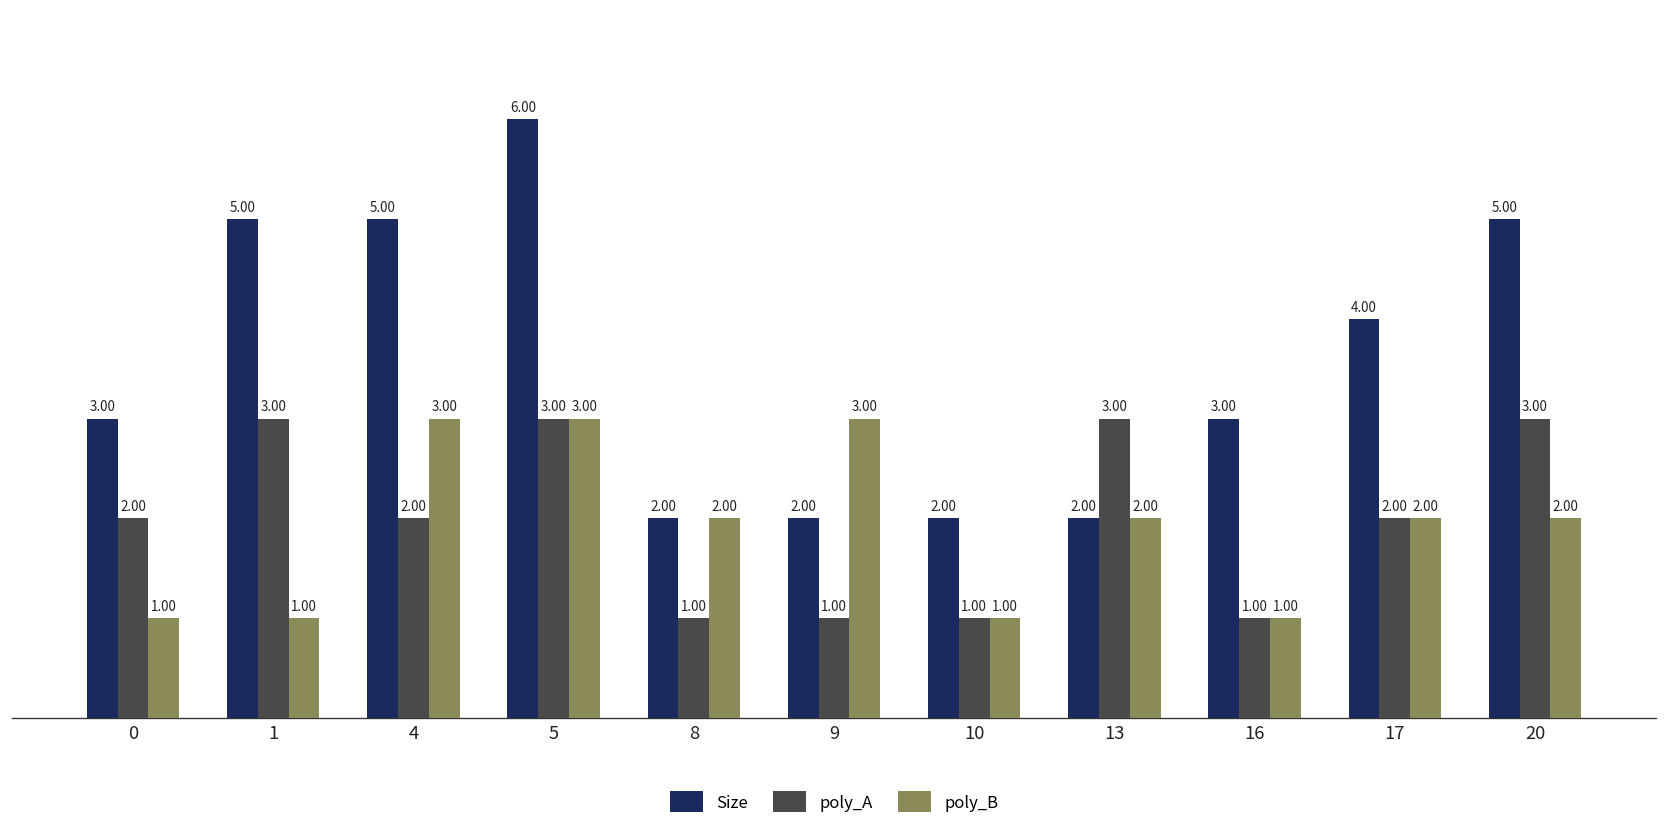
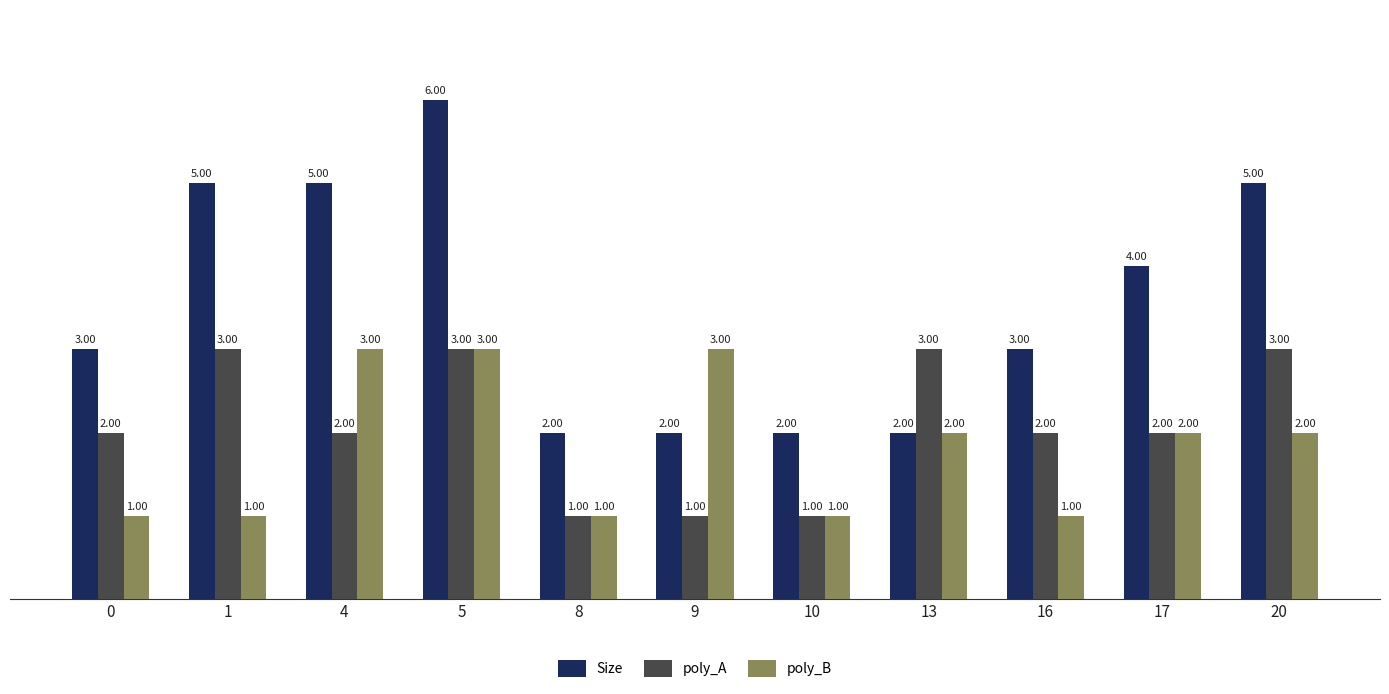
poly_B, 8: 2.00 -> 1.00
poly_A, 16: 1.00 -> 2.00
